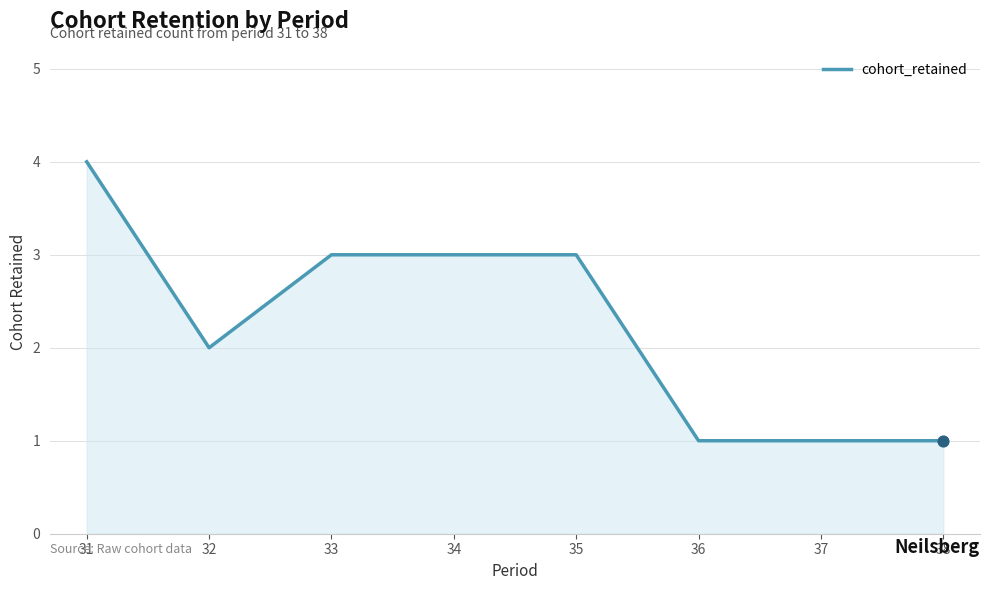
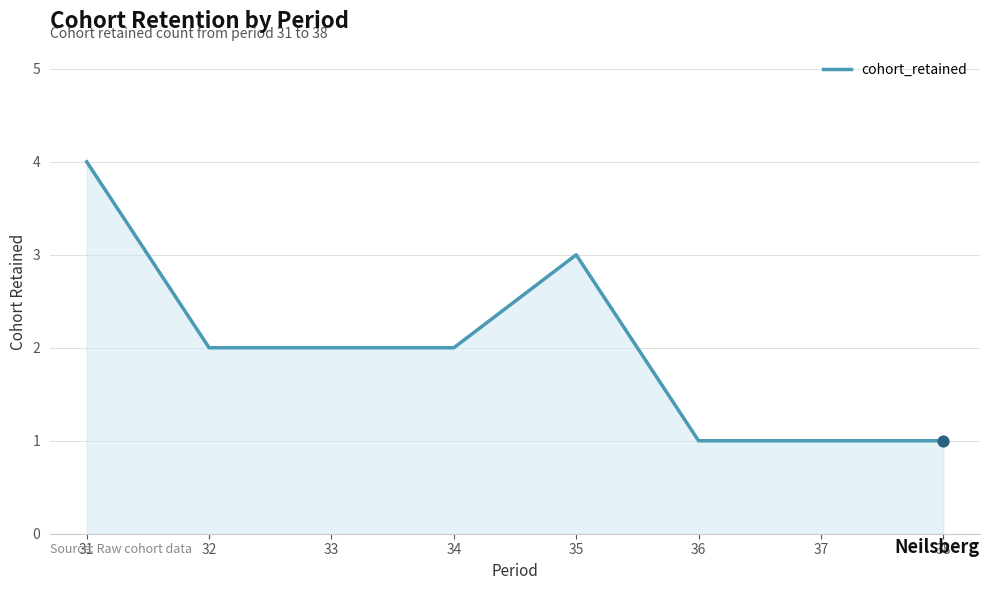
cohort_retained, 33: 3 -> 2
cohort_retained, 34: 3 -> 2
